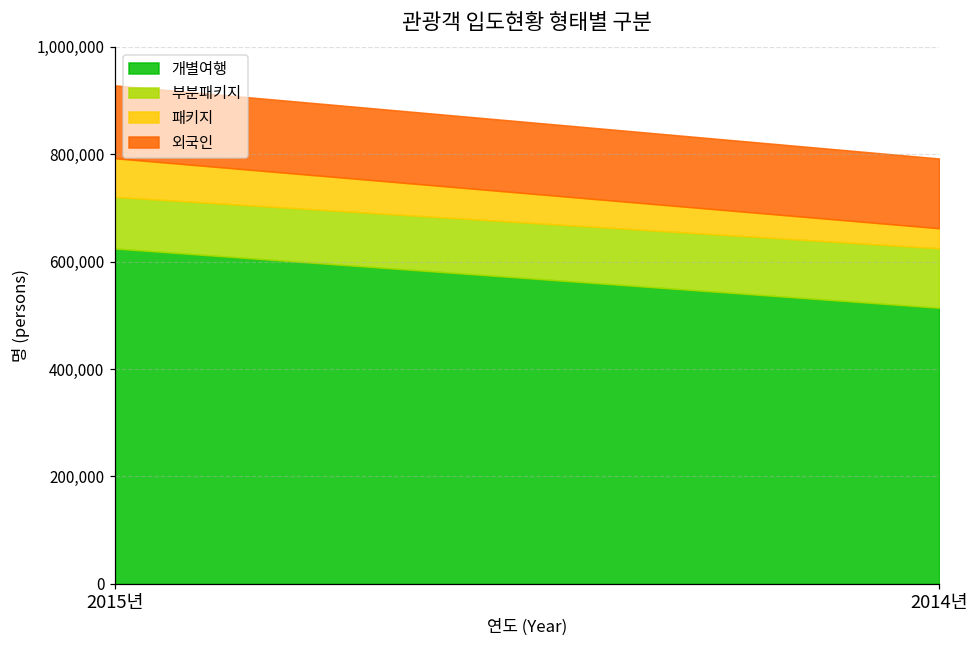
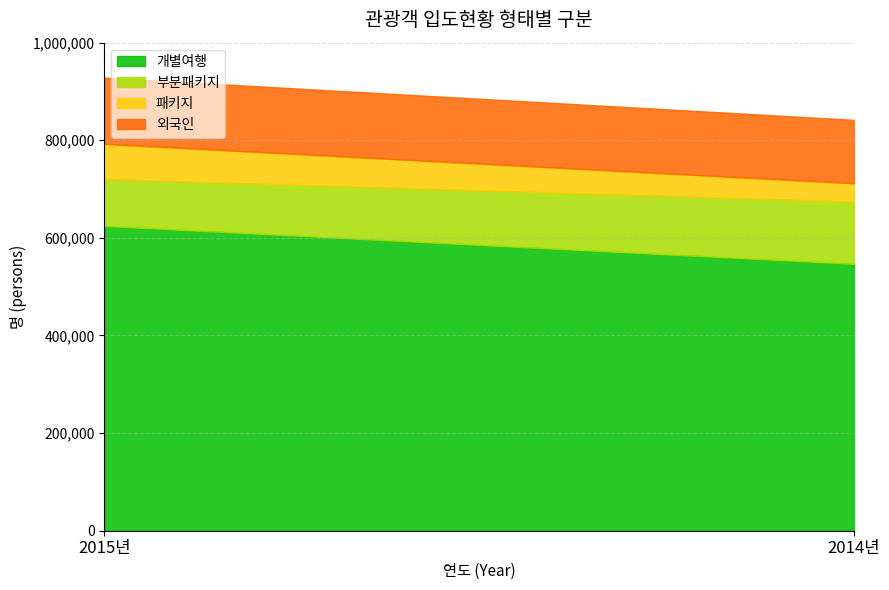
개별여행, 2014년: 510,000 -> 550,000
부분패키지, 2014년: 110,000 -> 130,000
